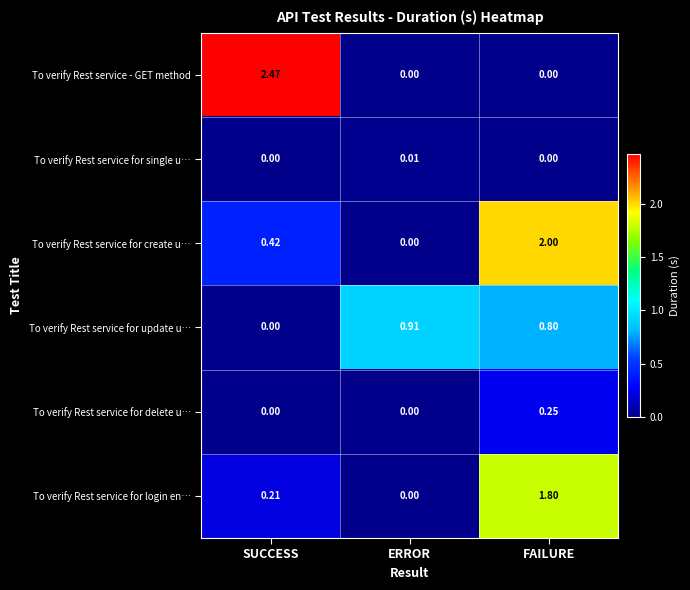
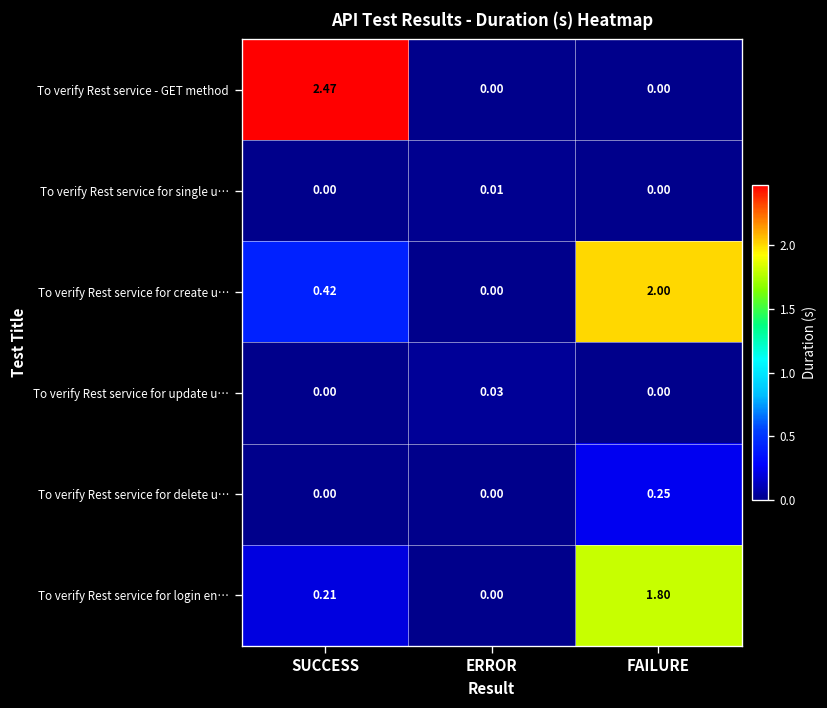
To verify Rest service for update u…, ERROR: 0.91 -> 0.03
To verify Rest service for update u…, FAILURE: 0.80 -> 0.00
